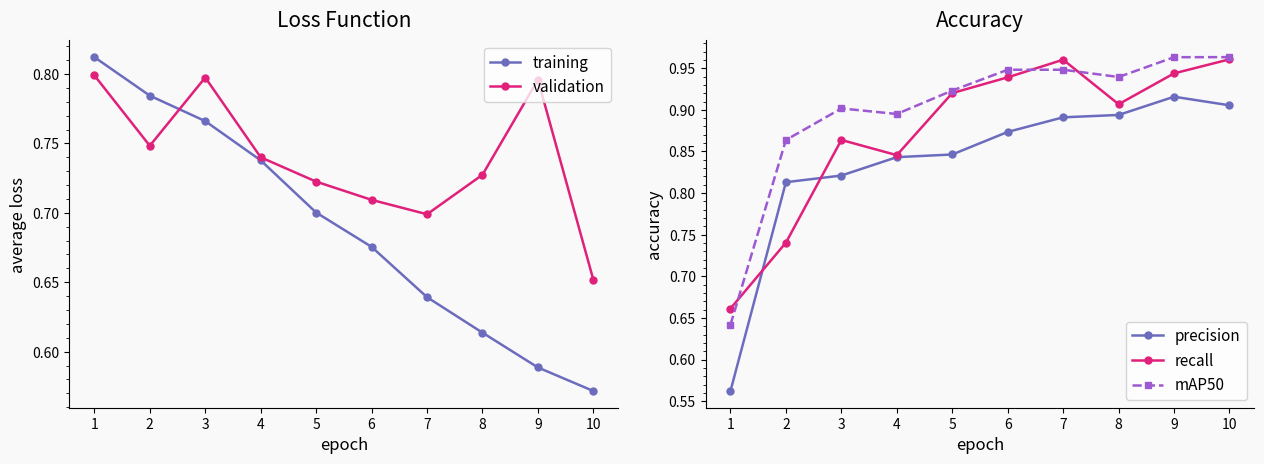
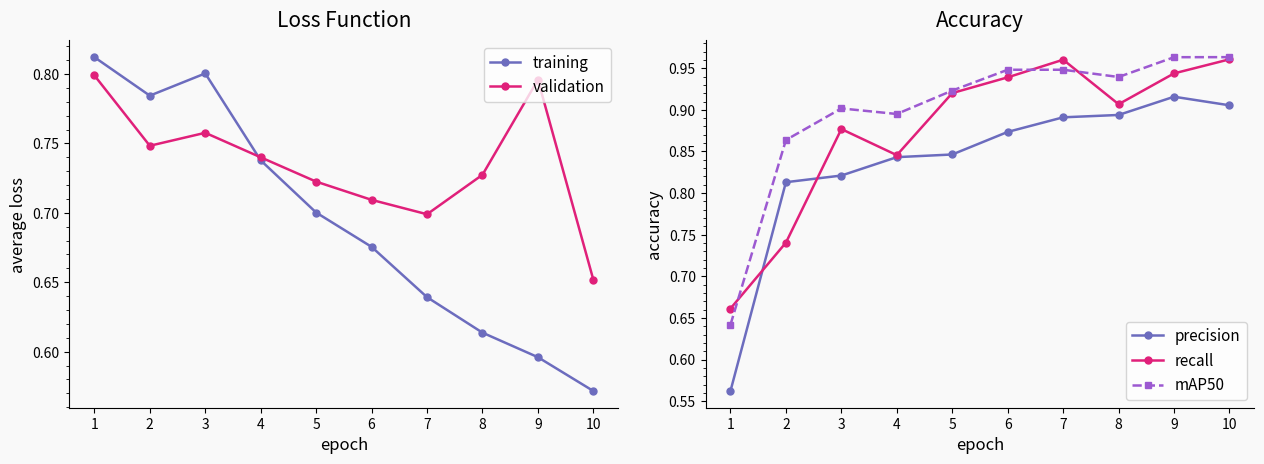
Loss Function, training, 3: 0.766 -> 0.800
Loss Function, validation, 3: 0.797 -> 0.758
Loss Function, training, 9: 0.589 -> 0.596
Accuracy, recall, 3: 0.86 -> 0.88
